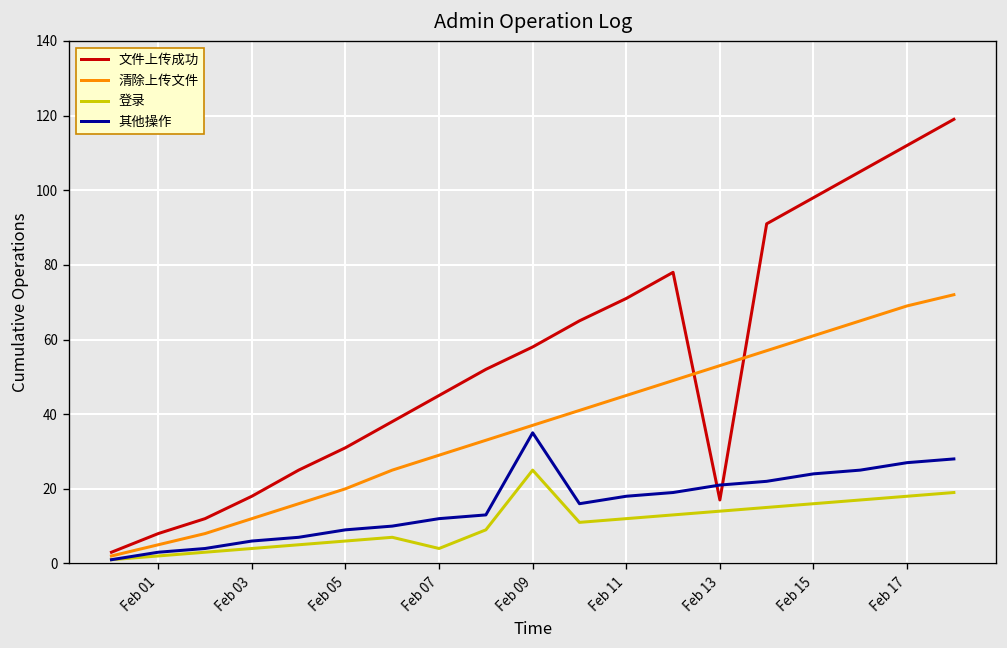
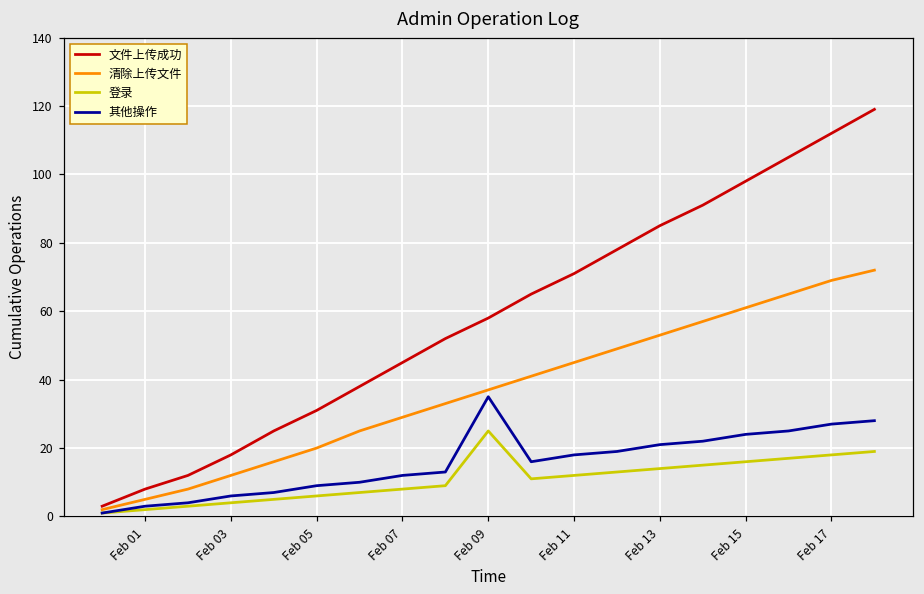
登录, Feb 07: 4 -> 8
文件上传成功, Feb 13: 17 -> 85
